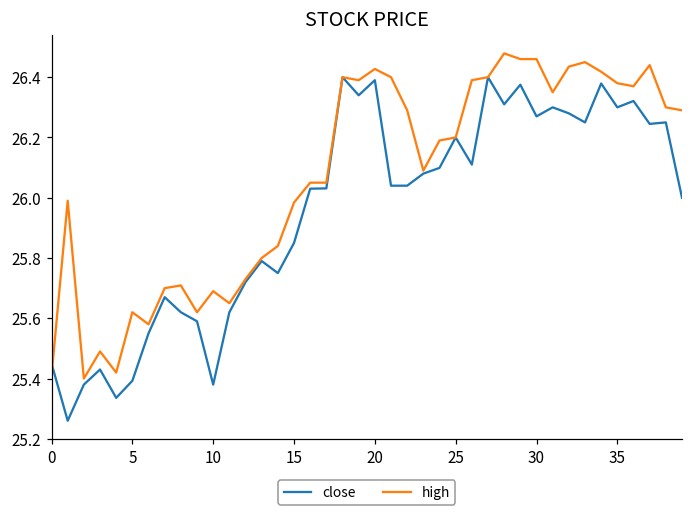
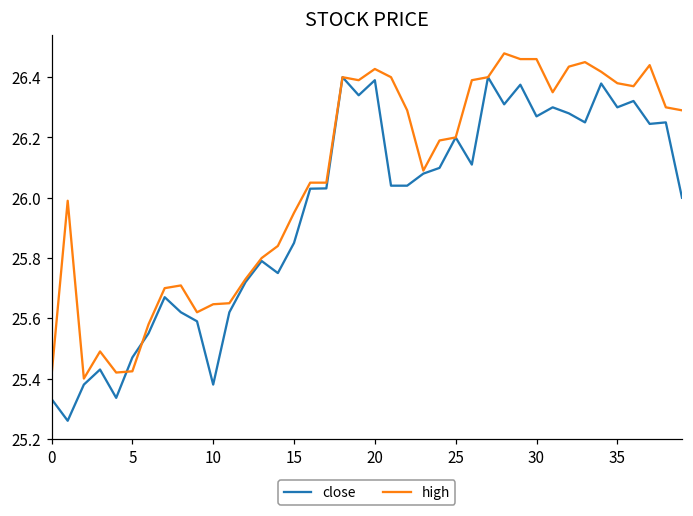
close, 0: 25.45 -> 25.33
close, 5: 25.39 -> 25.47
high, 5: 25.62 -> 25.42
high, 10: 25.69 -> 25.65
high, 15: 25.98 -> 25.95
